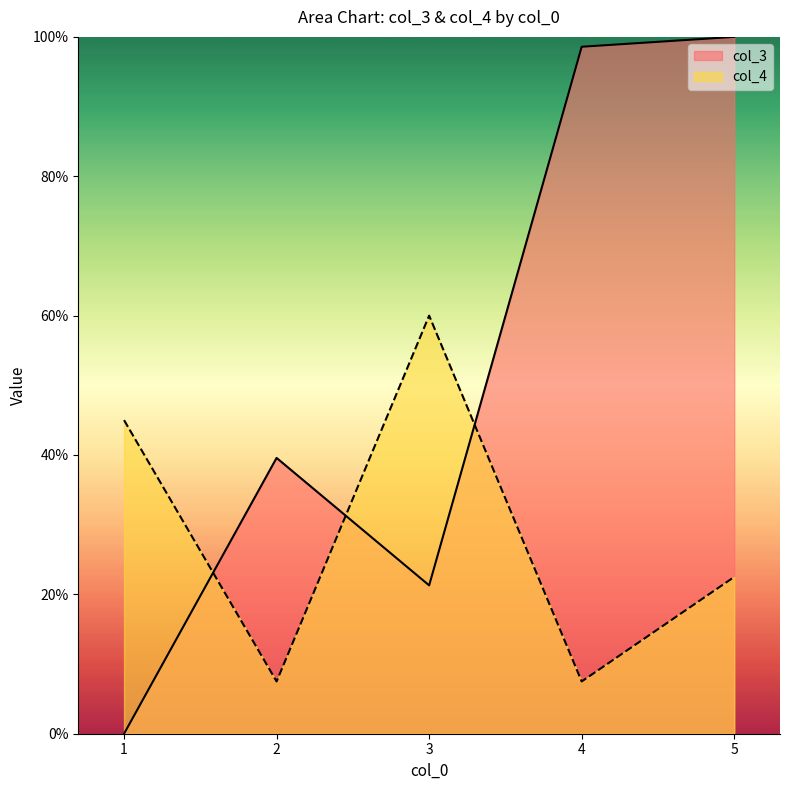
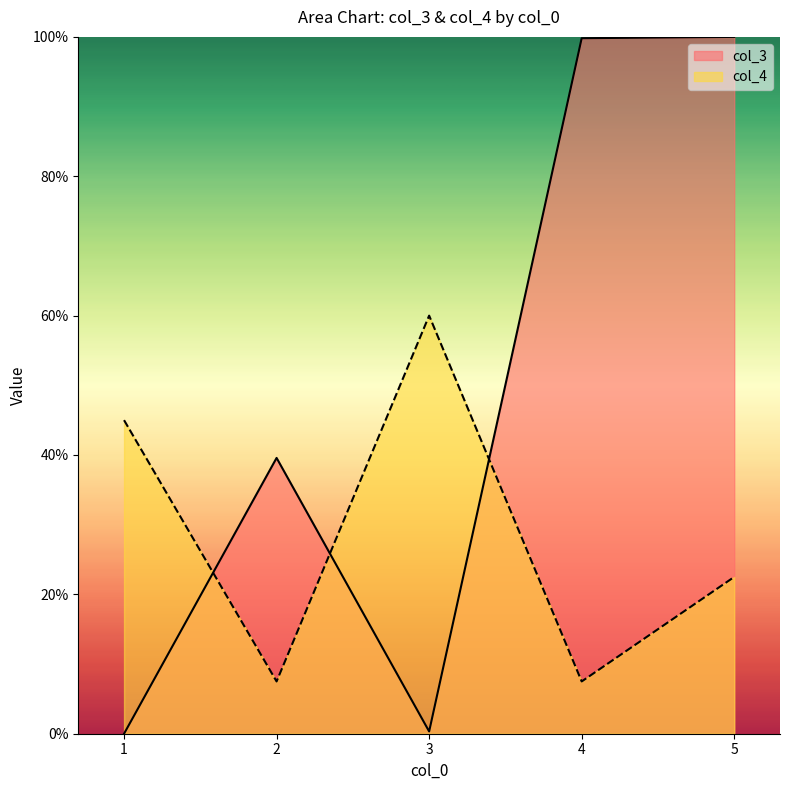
col_3, 3: 21% -> 0%
col_3, 4: 99% -> 100%
